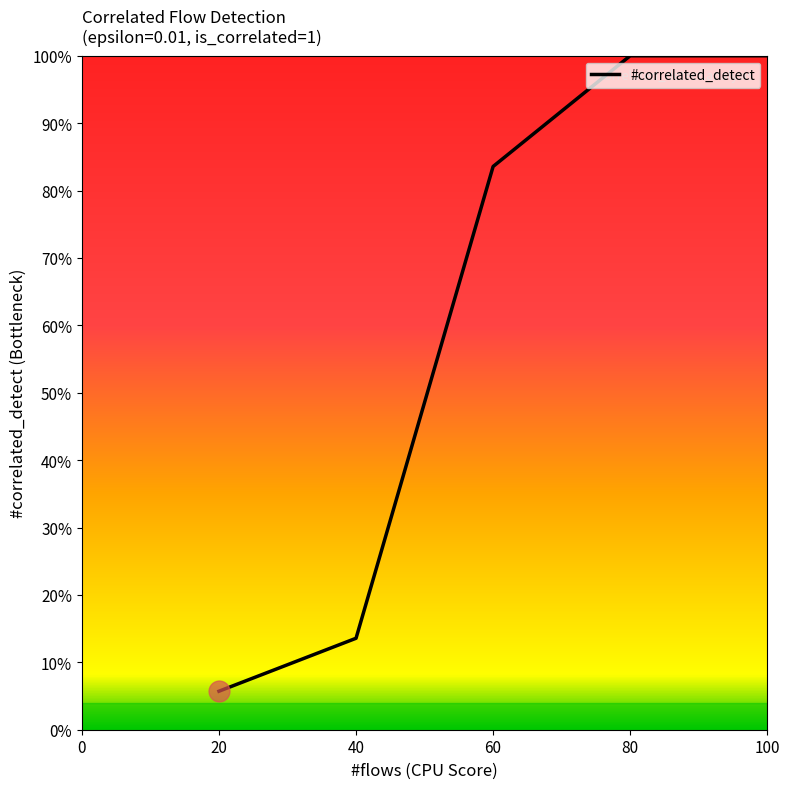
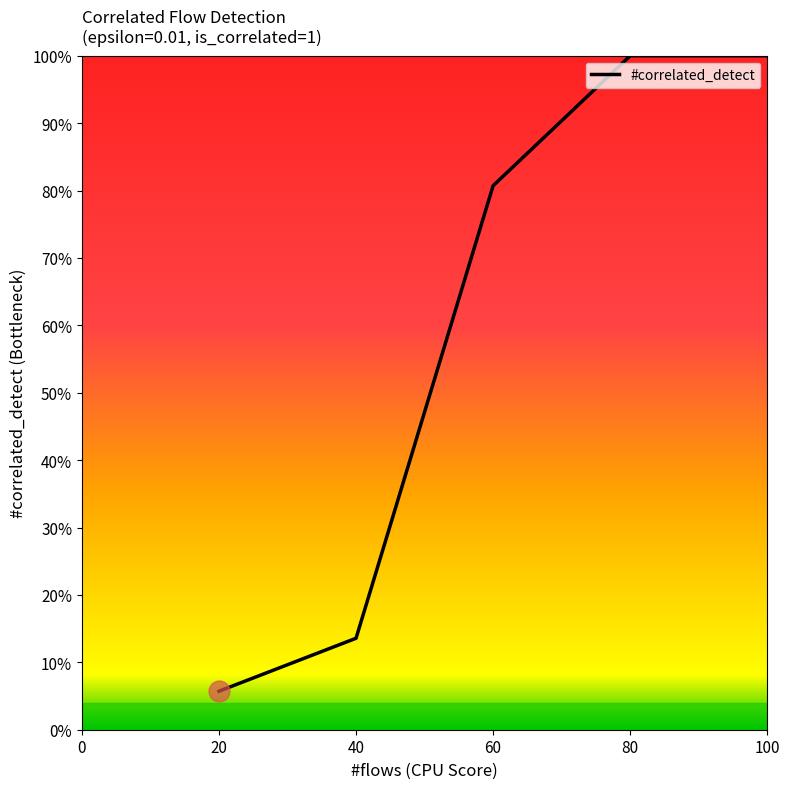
#correlated_detect, 60: 84% -> 81%
